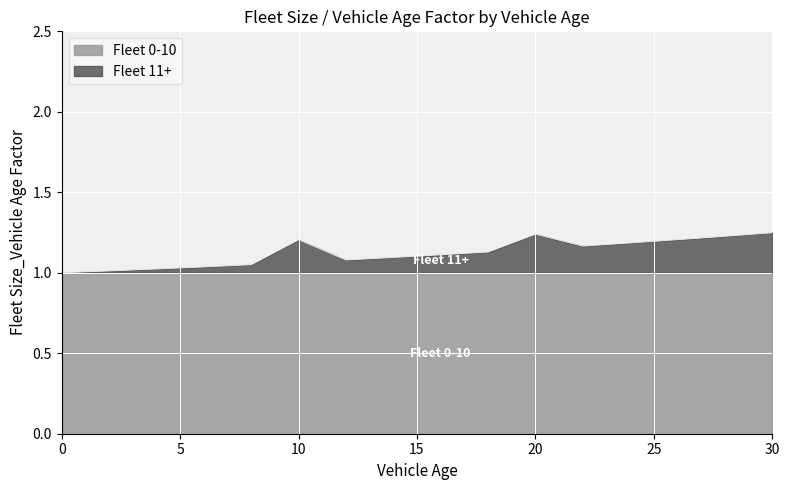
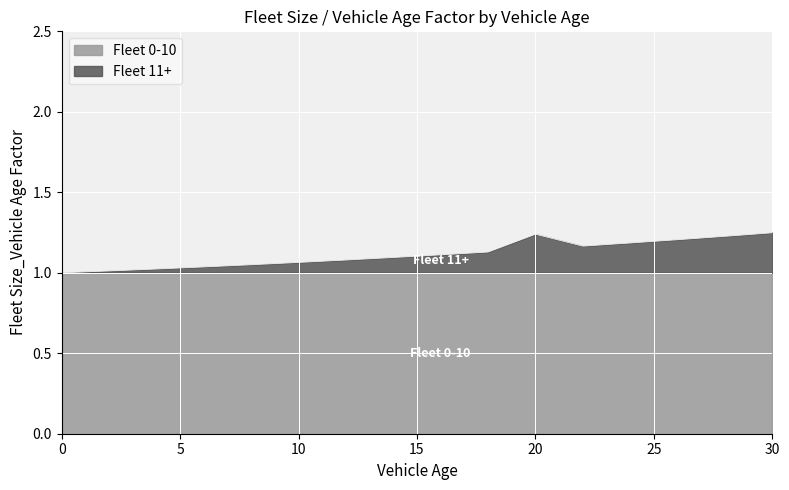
Fleet 11+, 10: 1.20 -> 1.06
